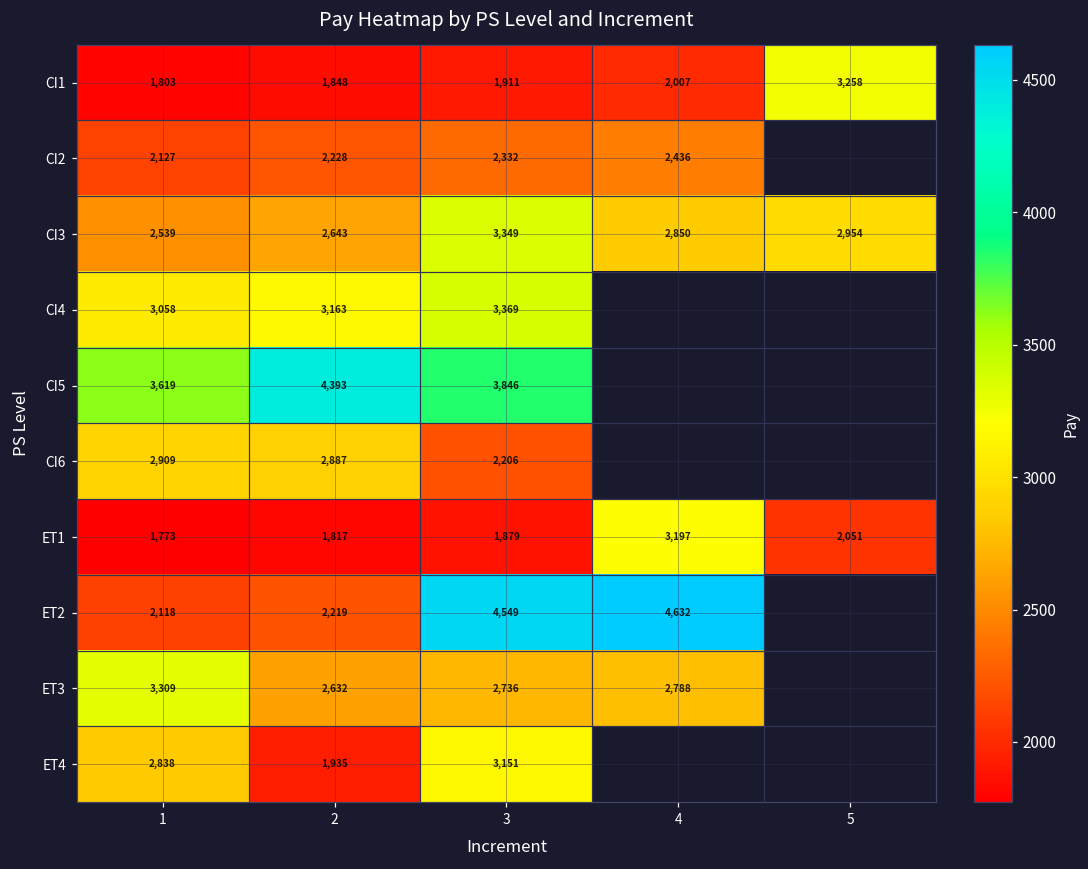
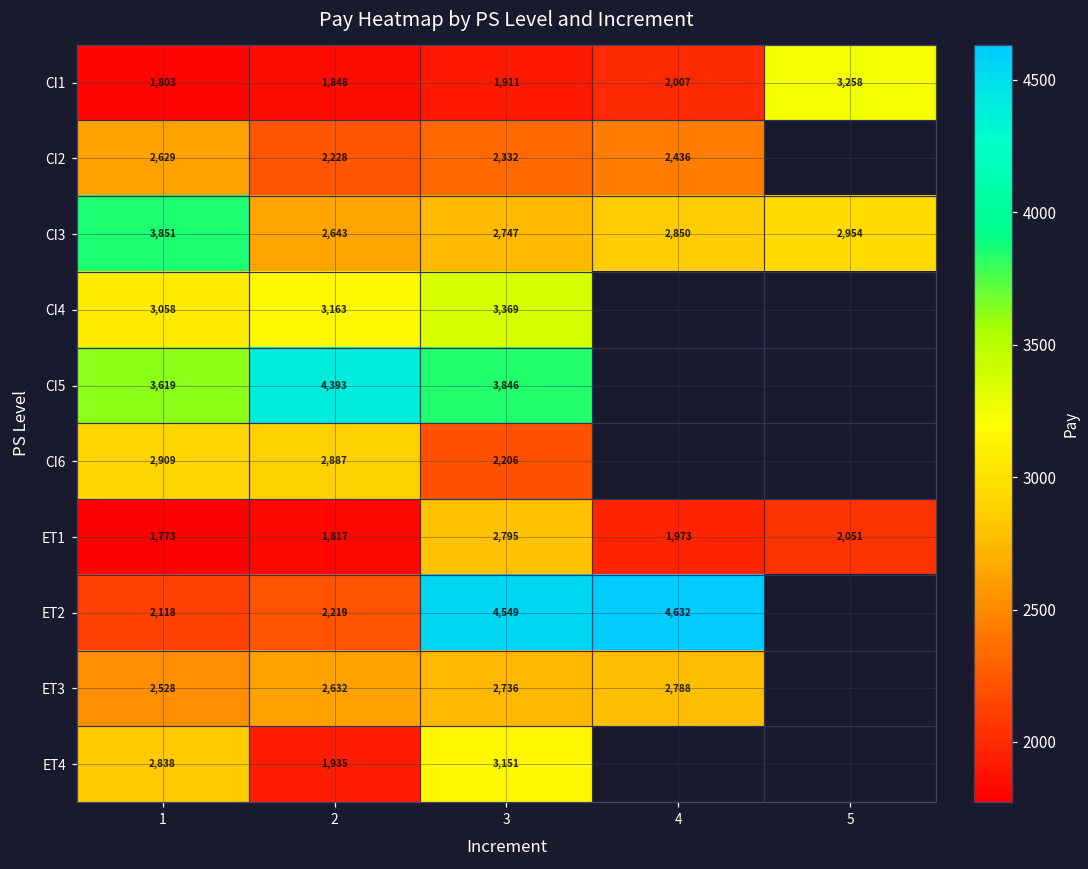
CI2, 1: 2,127 -> 2,629
CI3, 1: 2,539 -> 3,851
CI3, 3: 3,349 -> 2,747
ET1, 3: 1,879 -> 2,795
ET1, 4: 3,197 -> 1,973
ET3, 1: 3,309 -> 2,528
